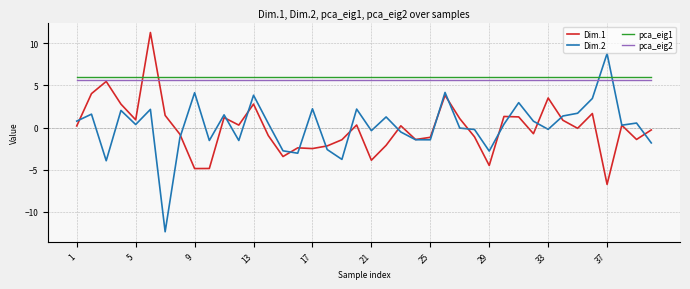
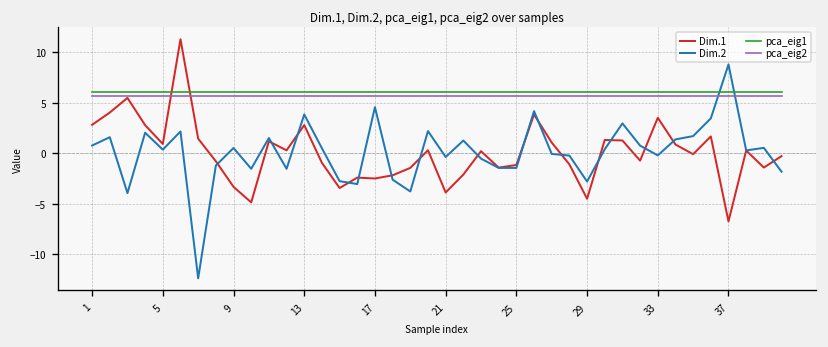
Dim.1, 1: 0 -> 3
Dim.1, 9: -5 -> -3
Dim.2, 9: 4 -> 1
Dim.2, 17: 2 -> 5
